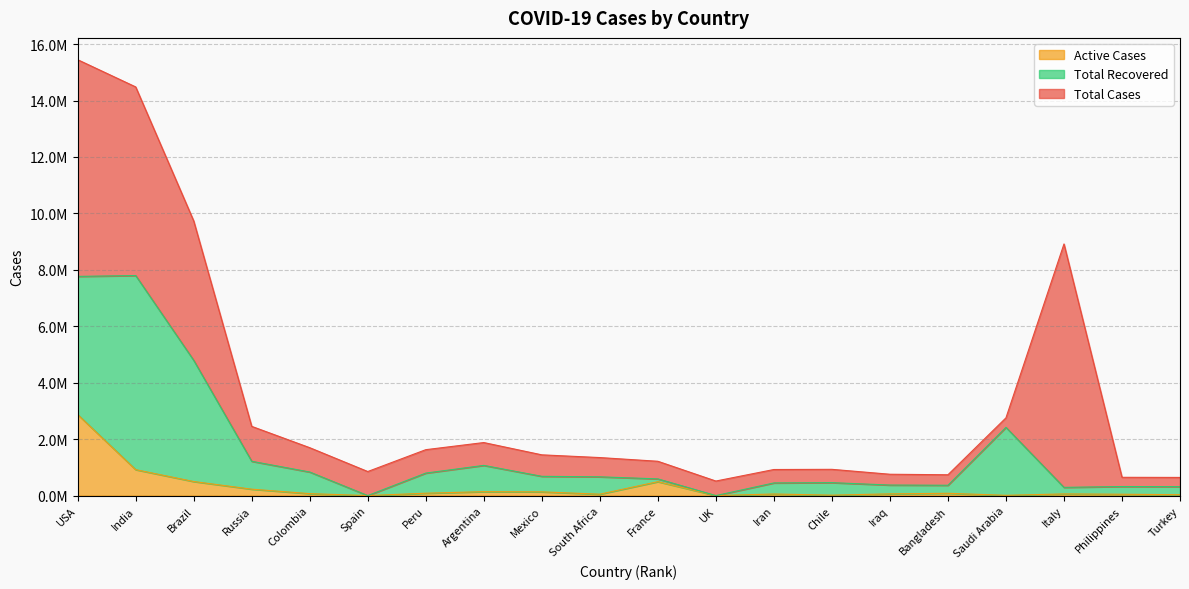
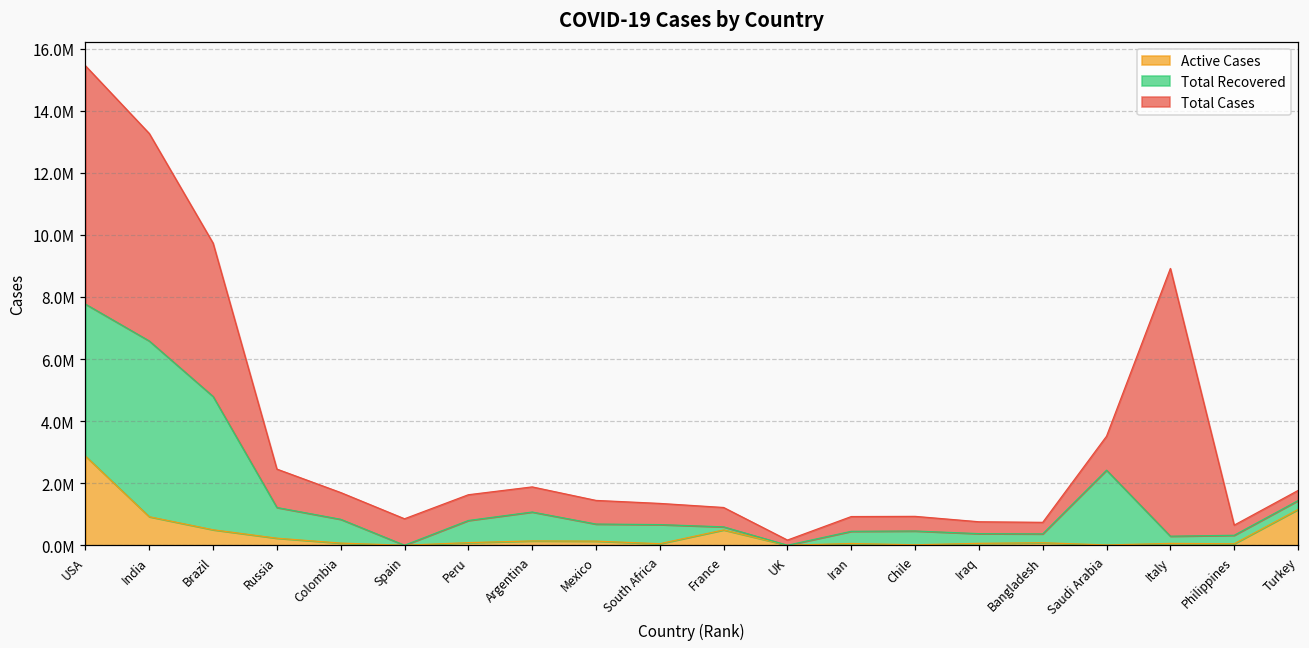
Total Recovered, India: 6900000 -> 5700000
Total Cases, UK: 500000 -> 200000
Total Cases, Saudi Arabia: 300000 -> 1100000
Active Cases, Turkey: 0 -> 1200000
